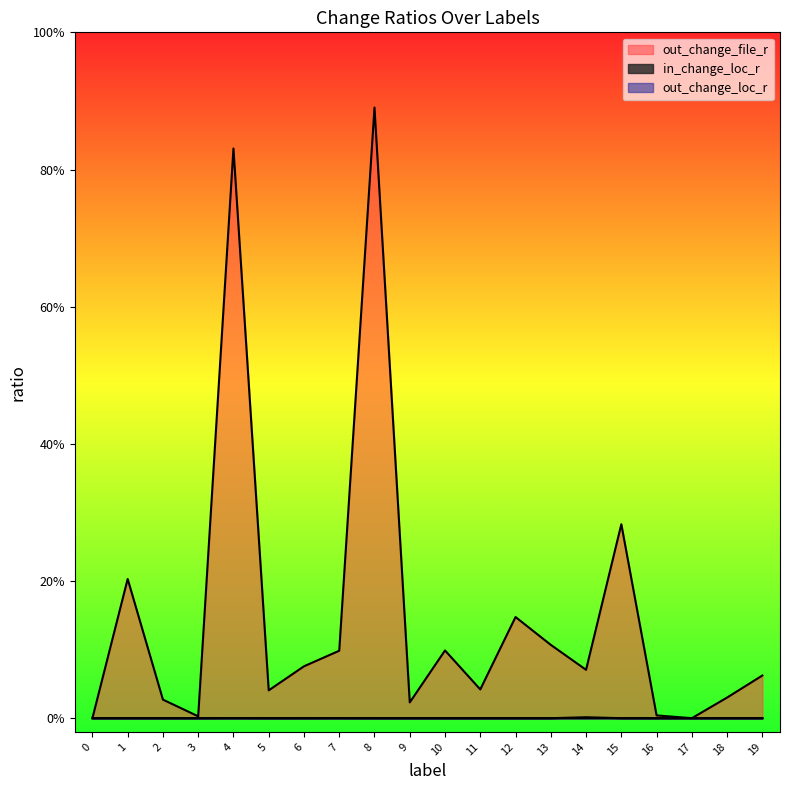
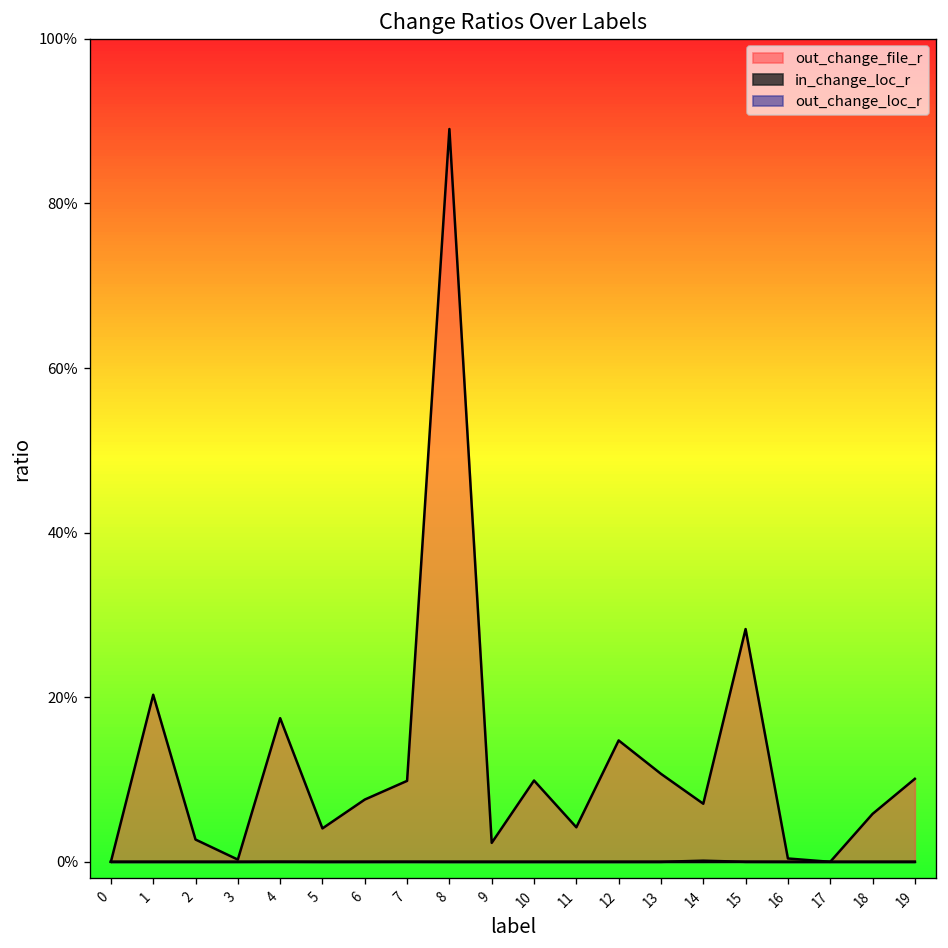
out_change_file_r, 4: 83% -> 17%
out_change_file_r, 18: 3% -> 6%
out_change_file_r, 19: 6% -> 10%
